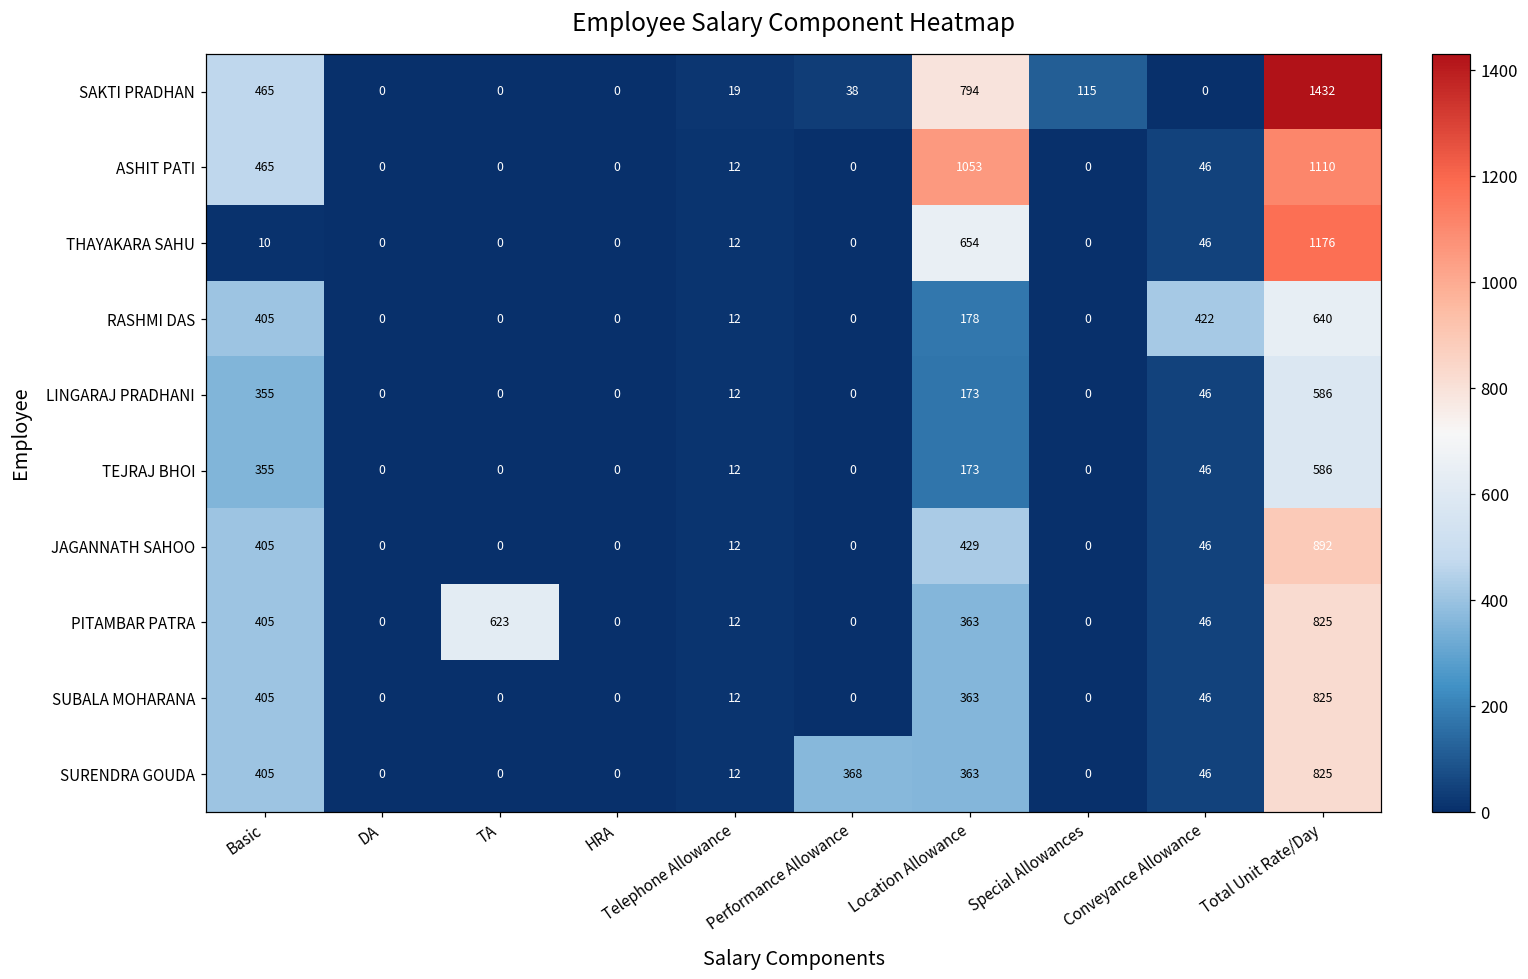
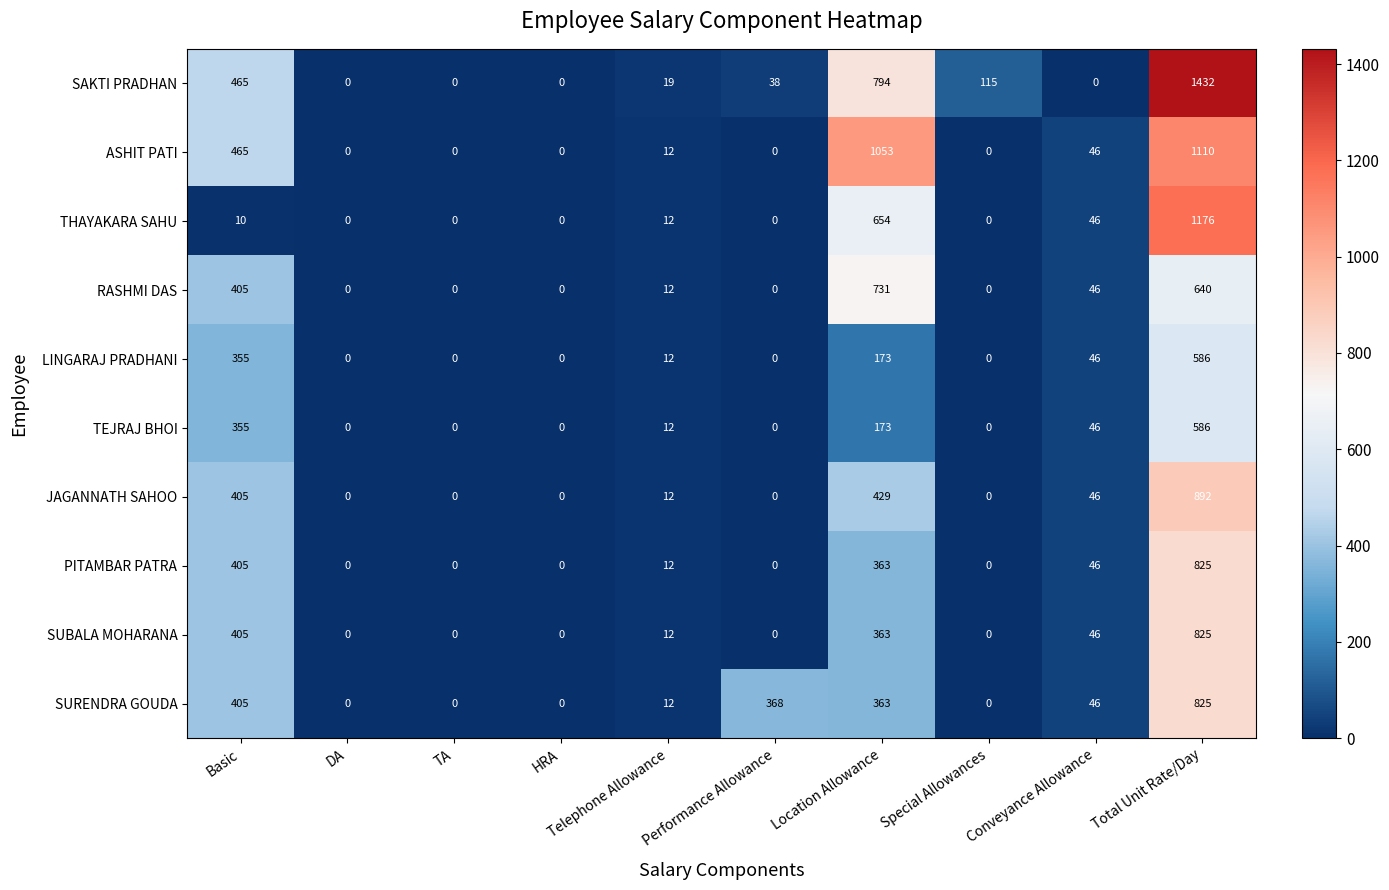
RASHMI DAS, Location Allowance: 178 -> 731
RASHMI DAS, Conveyance Allowance: 422 -> 46
PITAMBAR PATRA, TA: 623 -> 0
